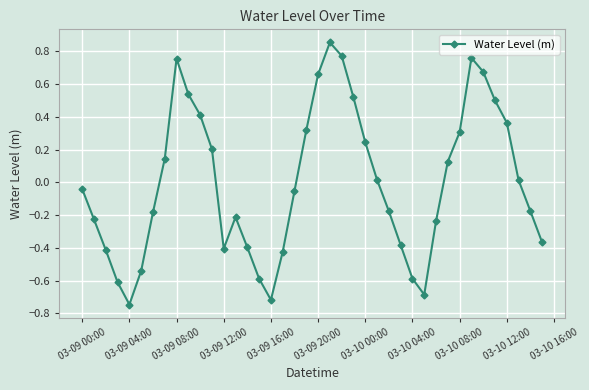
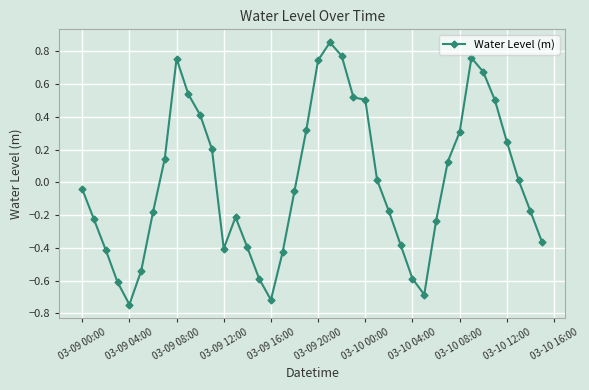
03-09 20:00: 0.66 -> 0.75
03-10 00:00: 0.24 -> 0.50
03-10 12:00: 0.36 -> 0.25
